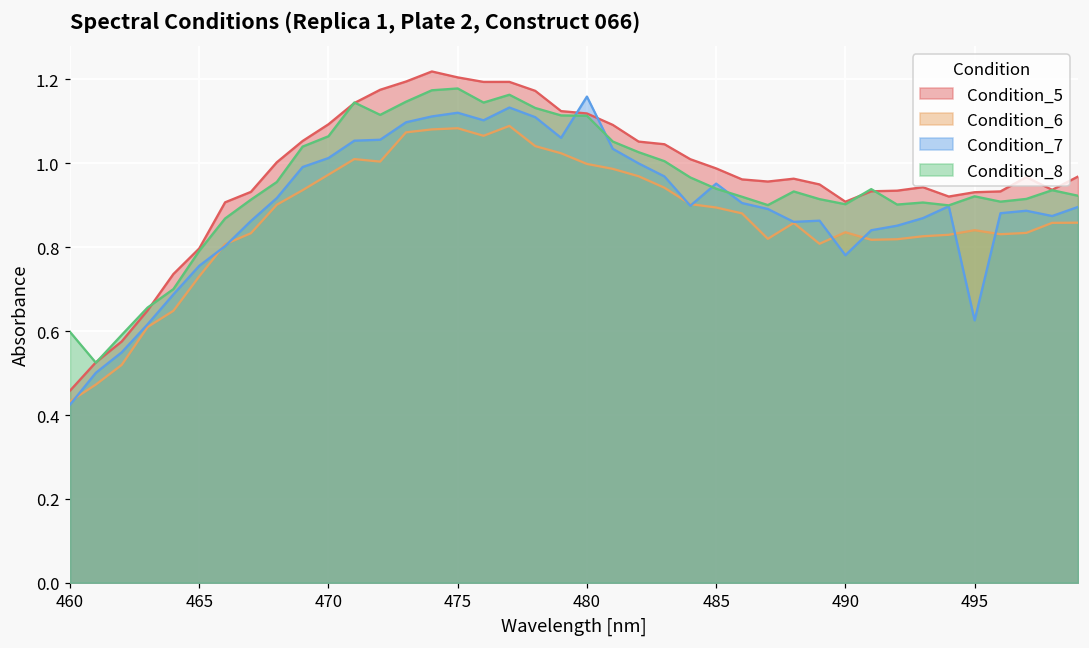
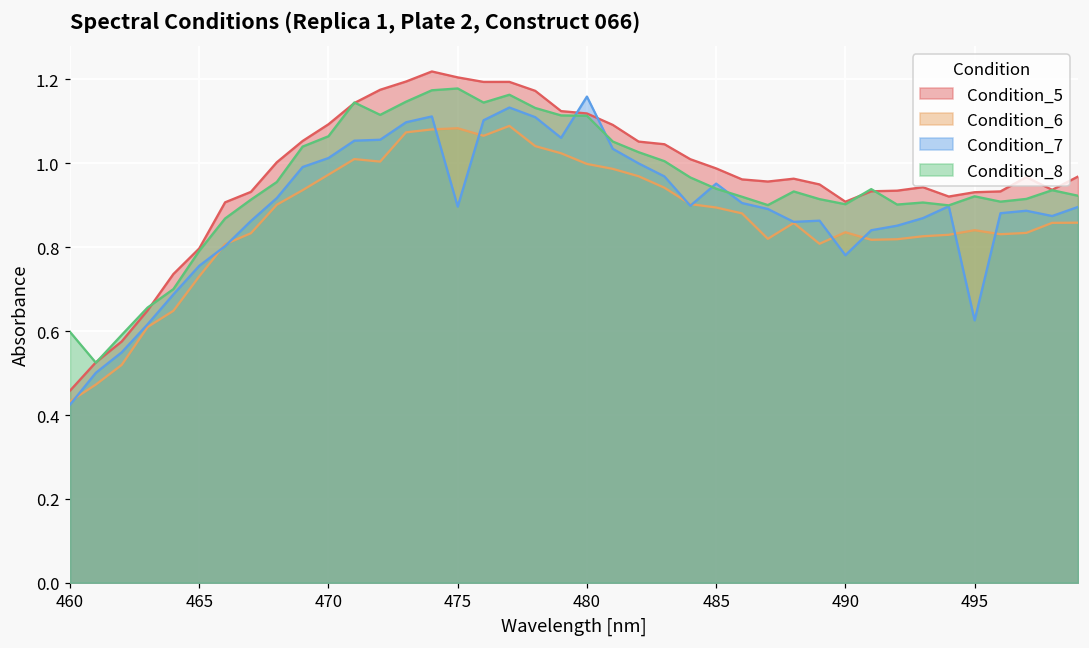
Condition_7, 475: 1.12 -> 0.90
